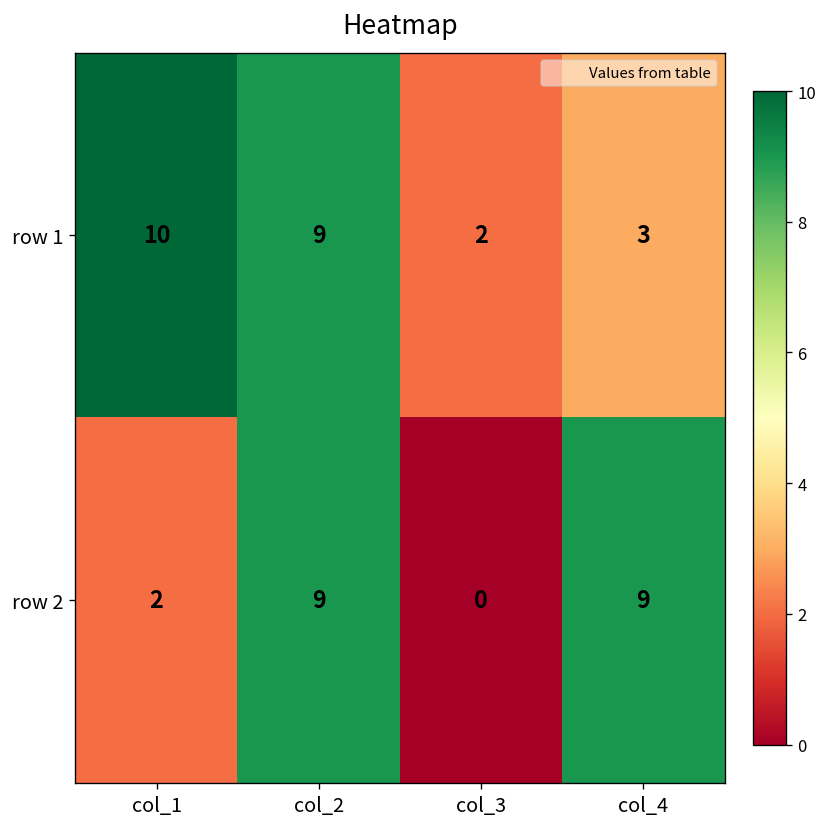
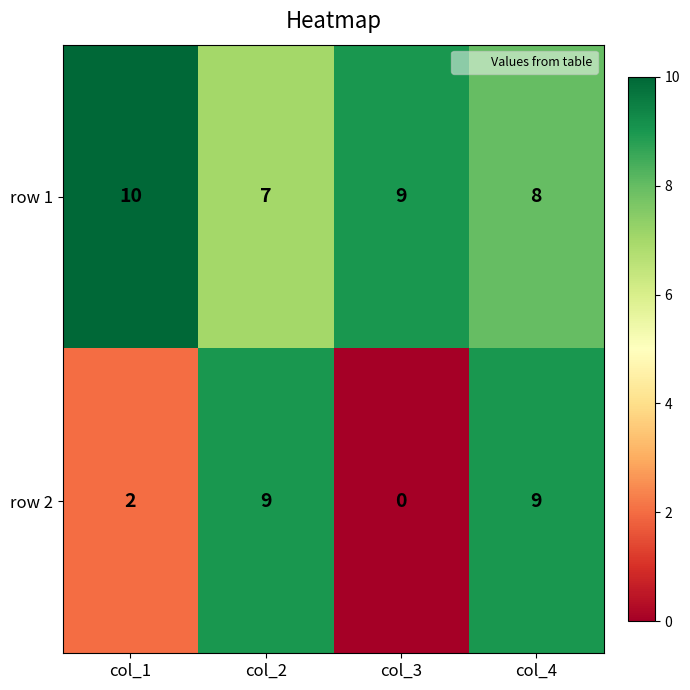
row 1, col_2: 9 -> 7
row 1, col_3: 2 -> 9
row 1, col_4: 3 -> 8
